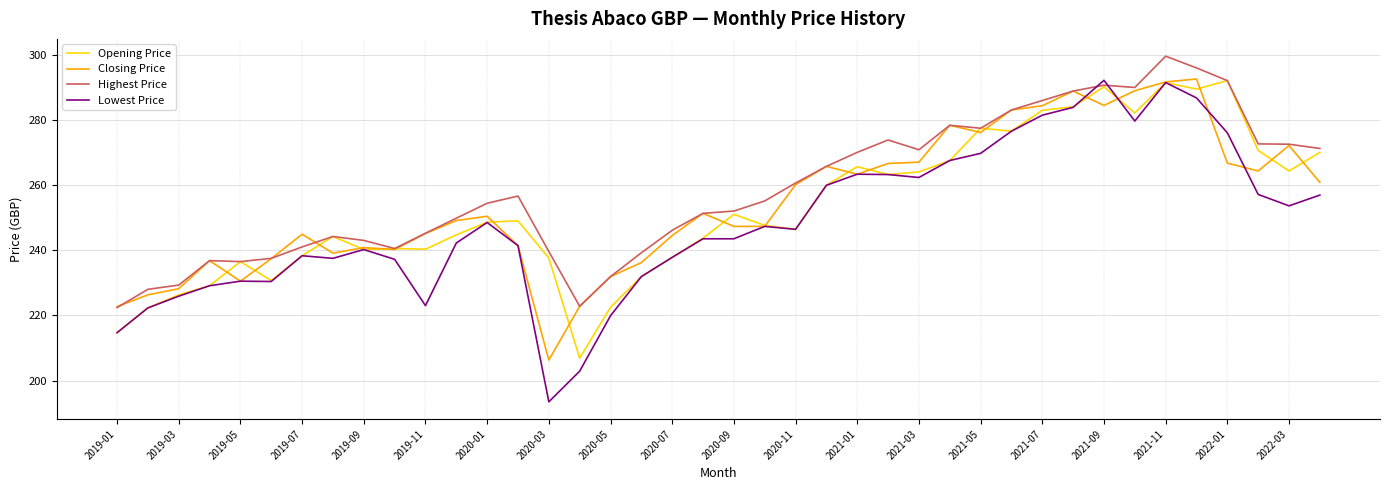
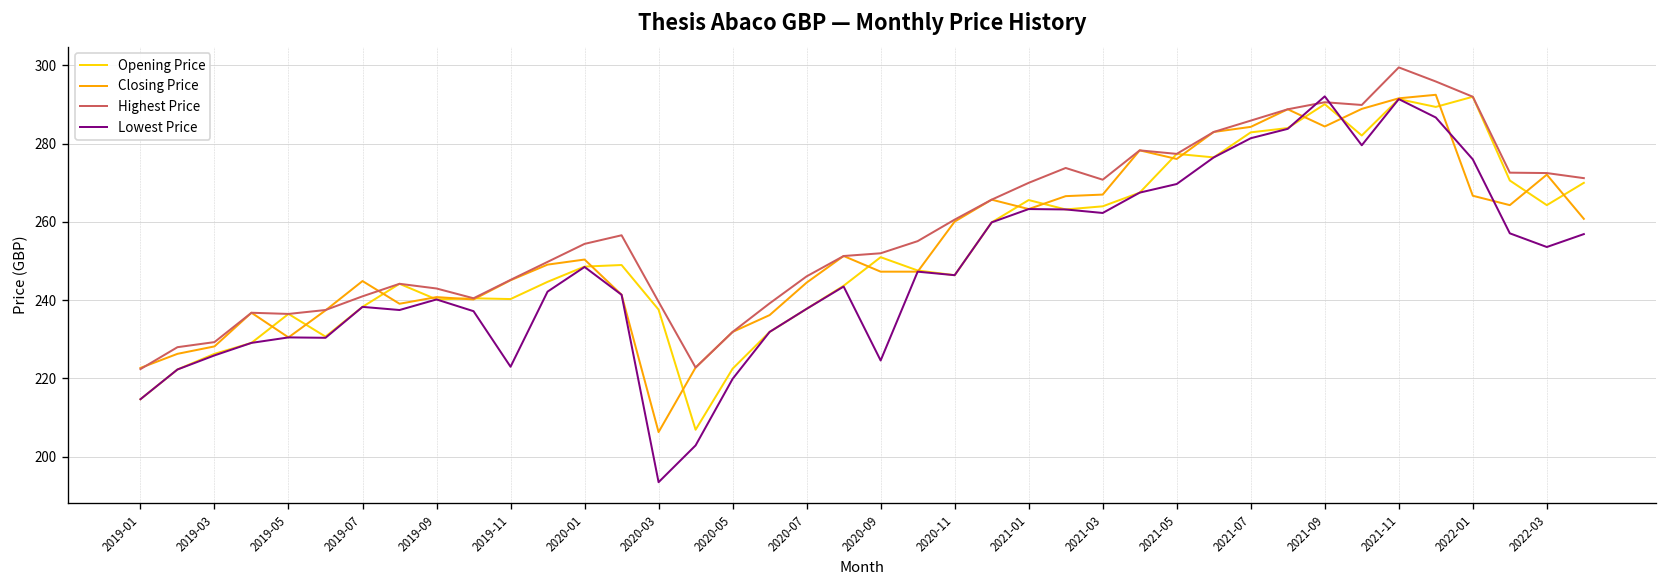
Lowest Price, 2020-09: 244 -> 225
